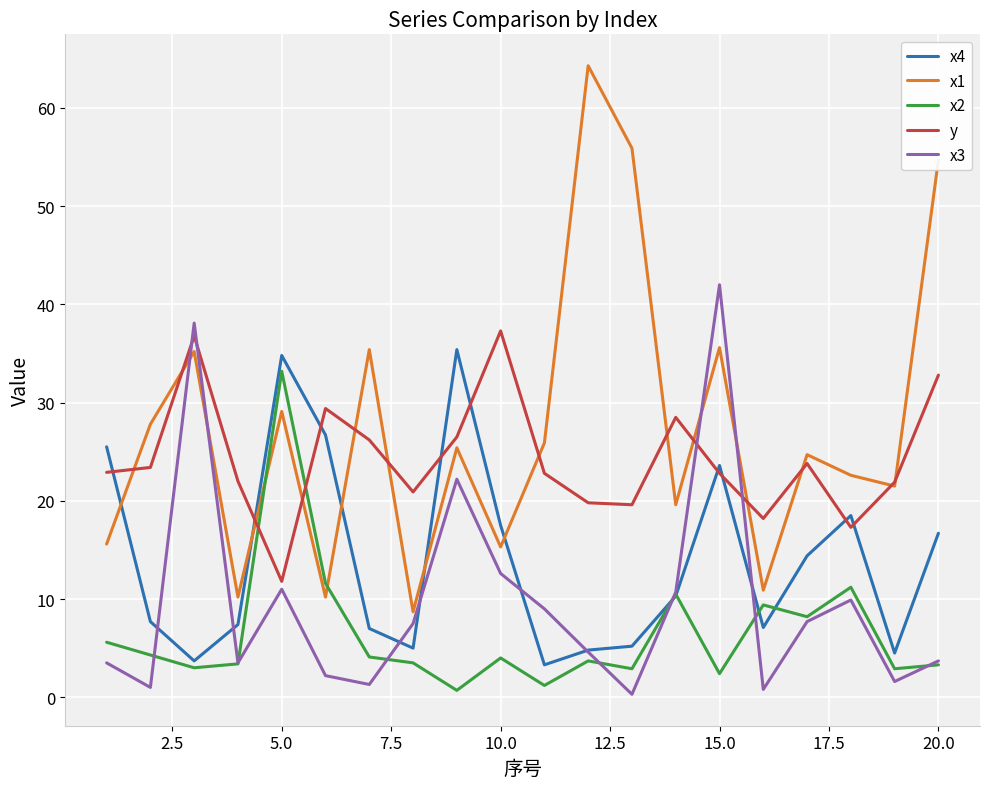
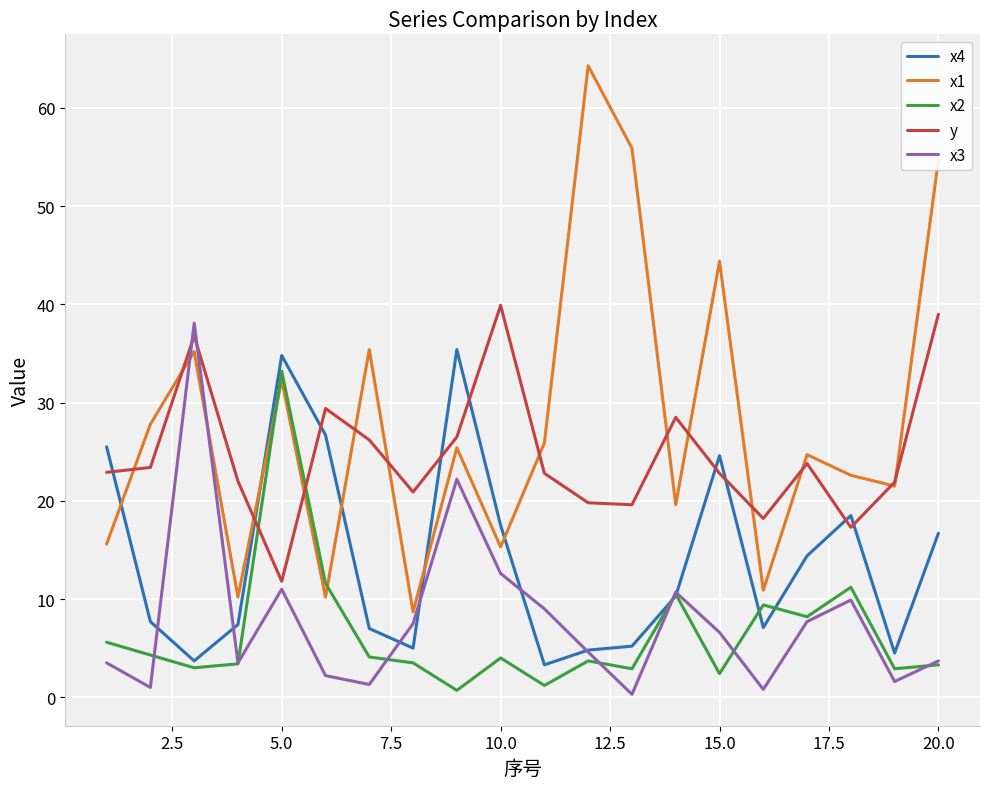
x1, 5.0: 29 -> 32
y, 10.0: 37 -> 40
x4, 15.0: 24 -> 25
x1, 15.0: 36 -> 44
x3, 15.0: 42 -> 7
y, 20.0: 33 -> 39
